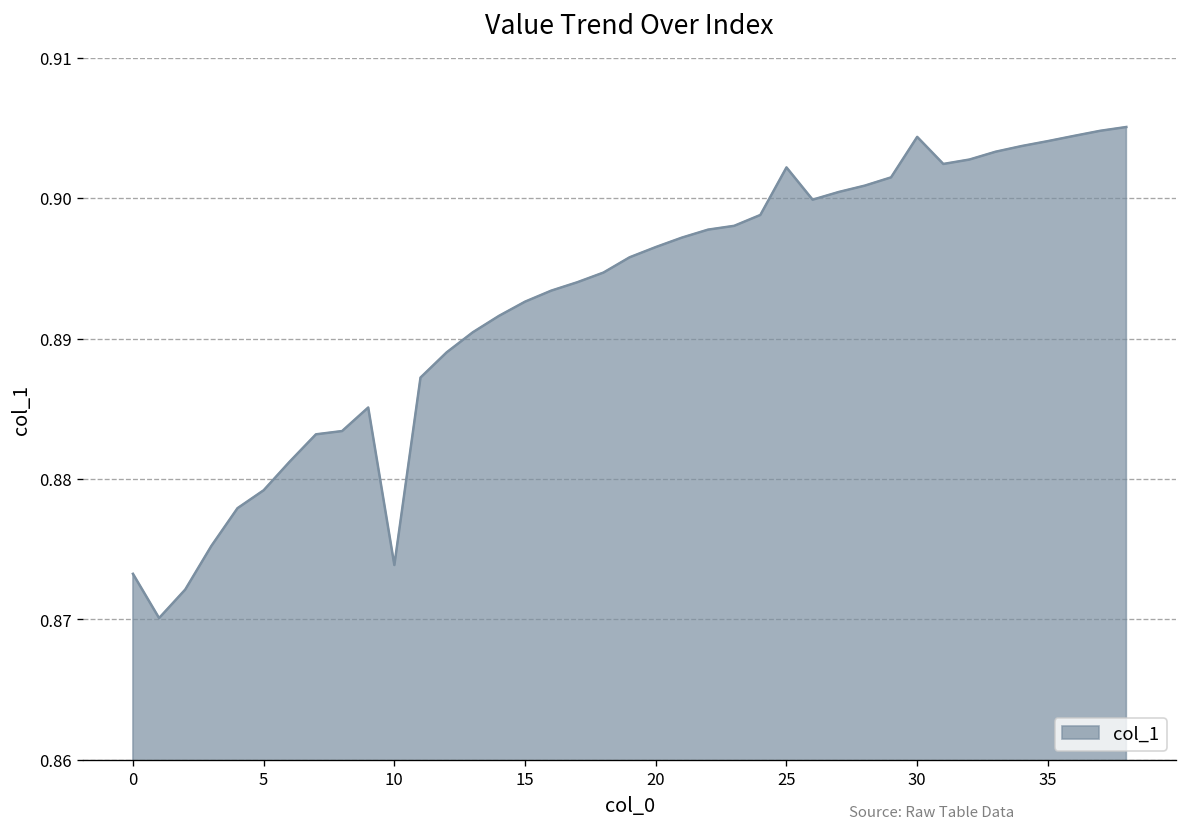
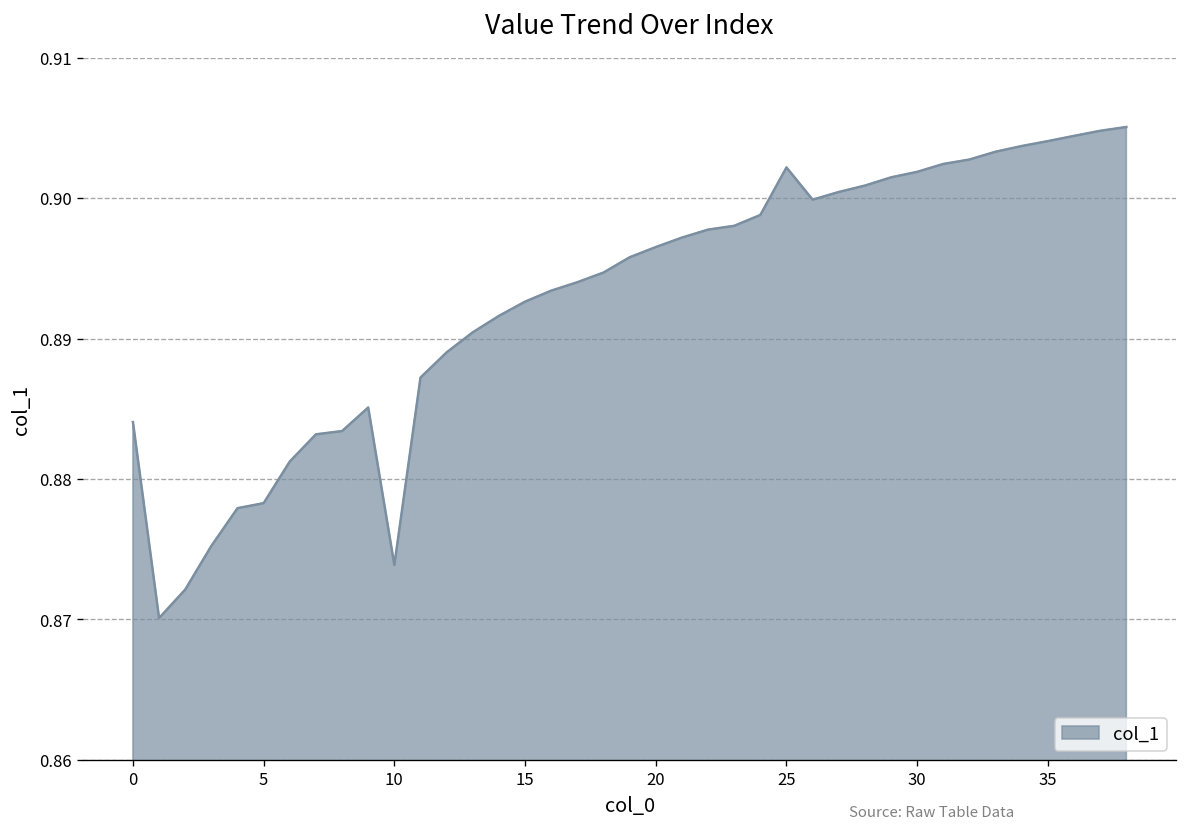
0: 0.8732 -> 0.8840
5: 0.8792 -> 0.8783
30: 0.9044 -> 0.9019
